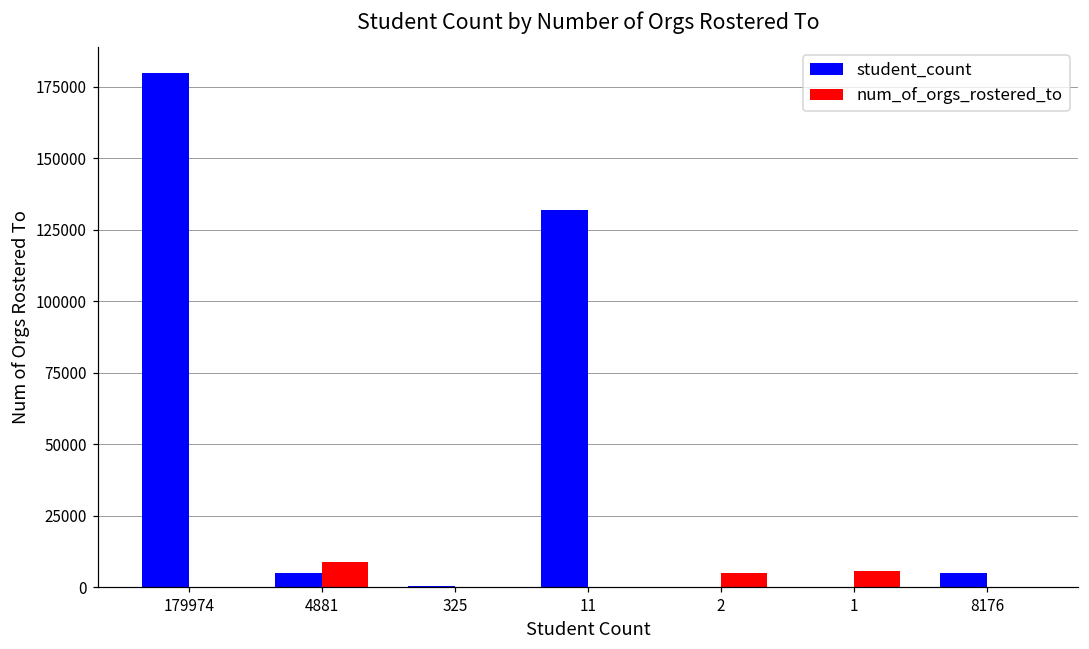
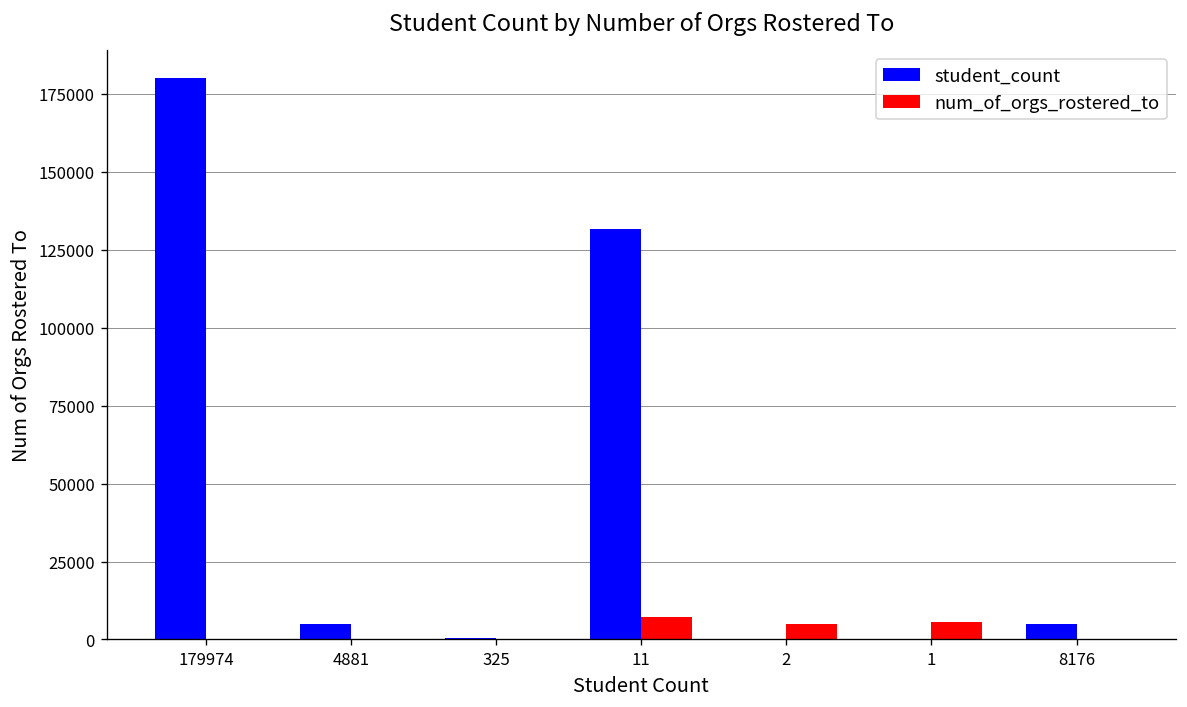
num_of_orgs_rostered_to, 4881: 9000 -> 0
num_of_orgs_rostered_to, 11: 0 -> 7000
